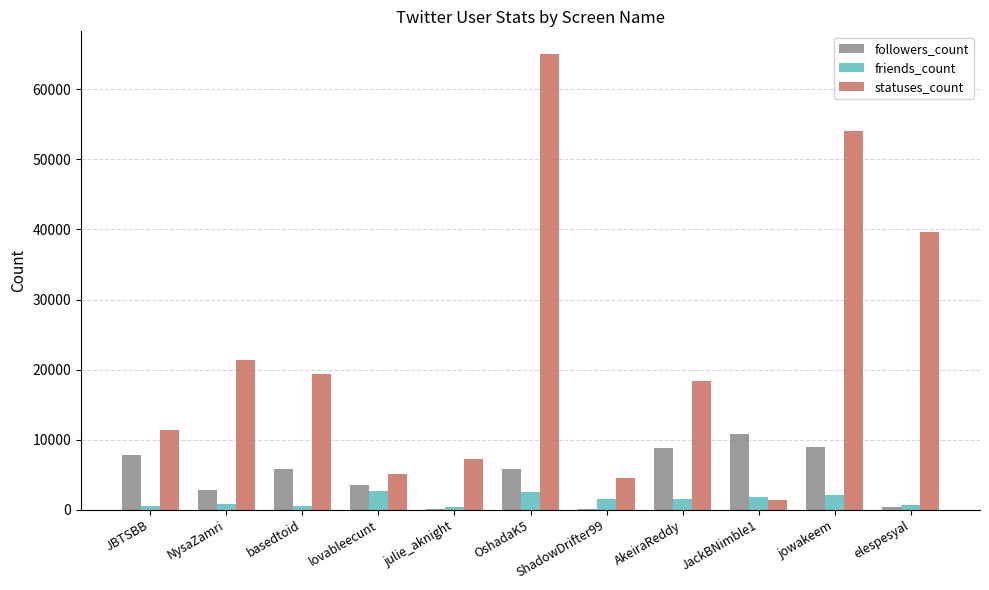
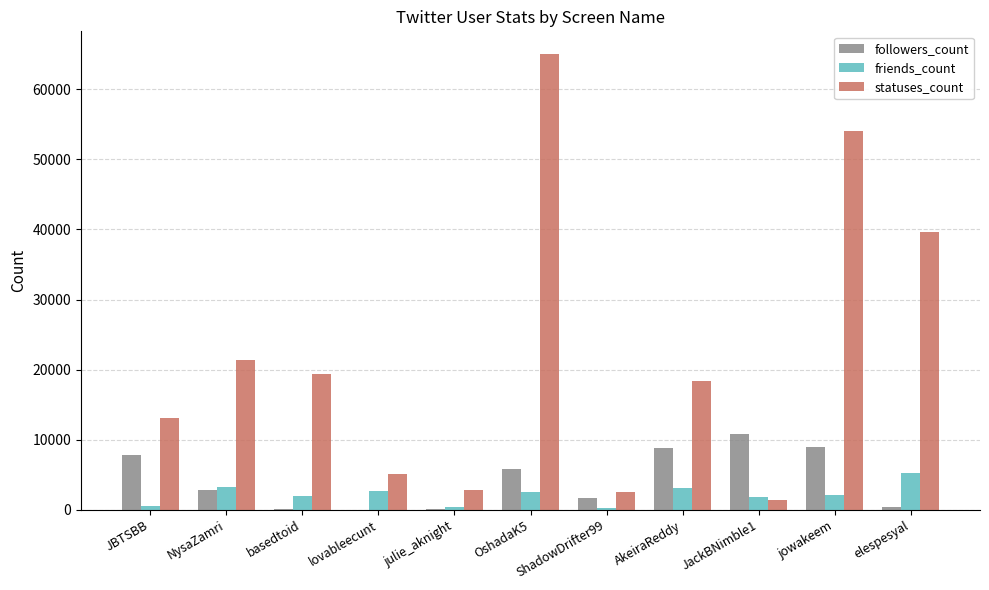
statuses_count, JBTSBB: 11000 -> 13000
friends_count, NysaZamri: 1000 -> 3000
followers_count, basedtoid: 6000 -> 0
friends_count, basedtoid: 1000 -> 2000
followers_count, lovableecunt: 4000 -> 0
statuses_count, julie_aknight: 7000 -> 3000
followers_count, ShadowDrifter99: 0 -> 2000
friends_count, ShadowDrifter99: 2000 -> 0
statuses_count, ShadowDrifter99: 5000 -> 3000
friends_count, AkeiraReddy: 1000 -> 3000
friends_count, elespesyal: 1000 -> 5000
